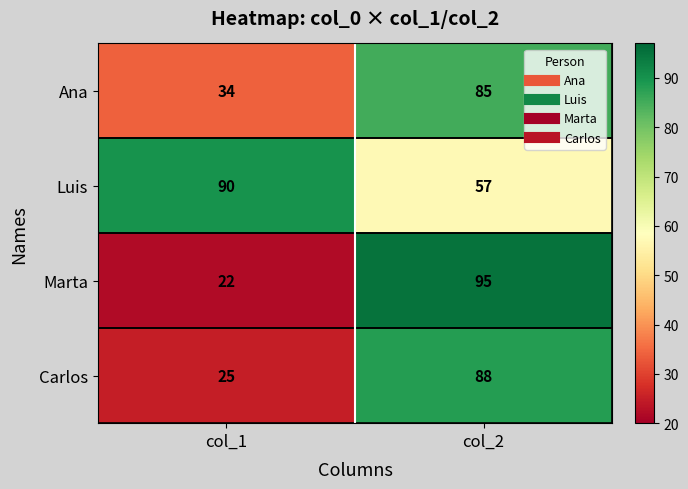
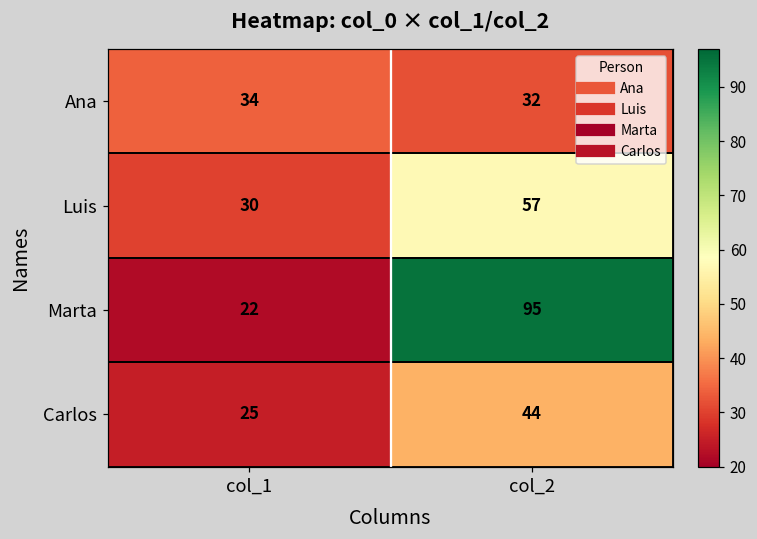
Ana, col_2: 85 -> 32
Luis, col_1: 90 -> 30
Carlos, col_2: 88 -> 44
